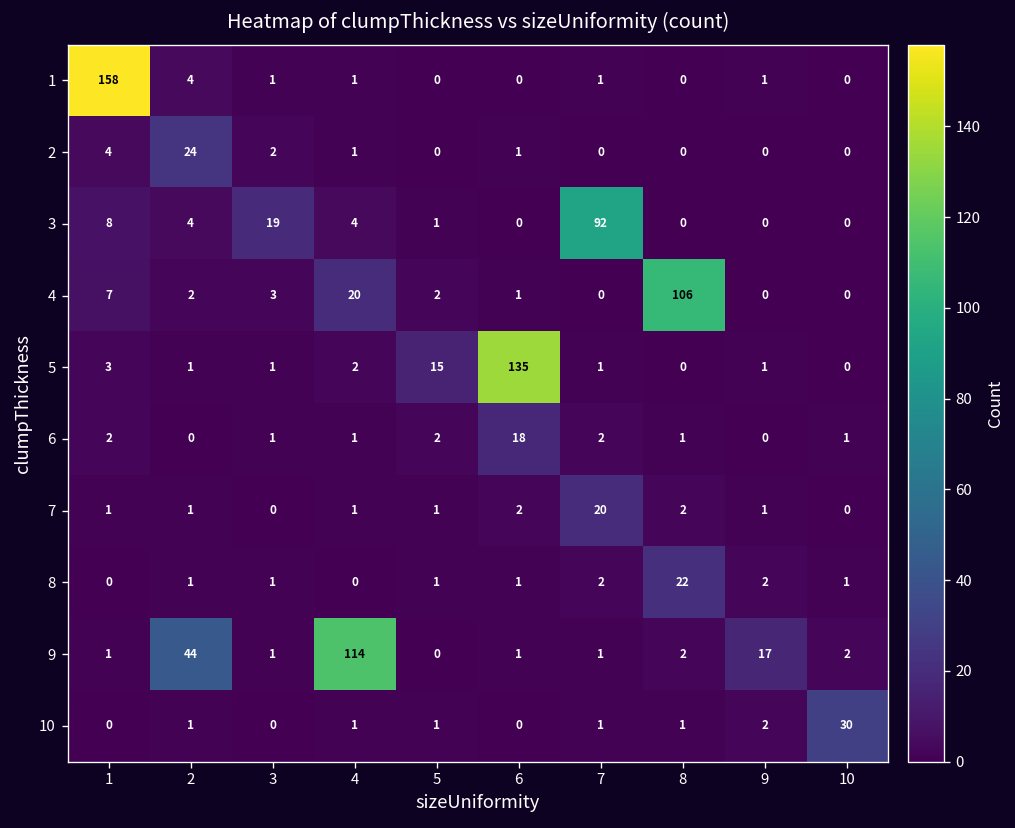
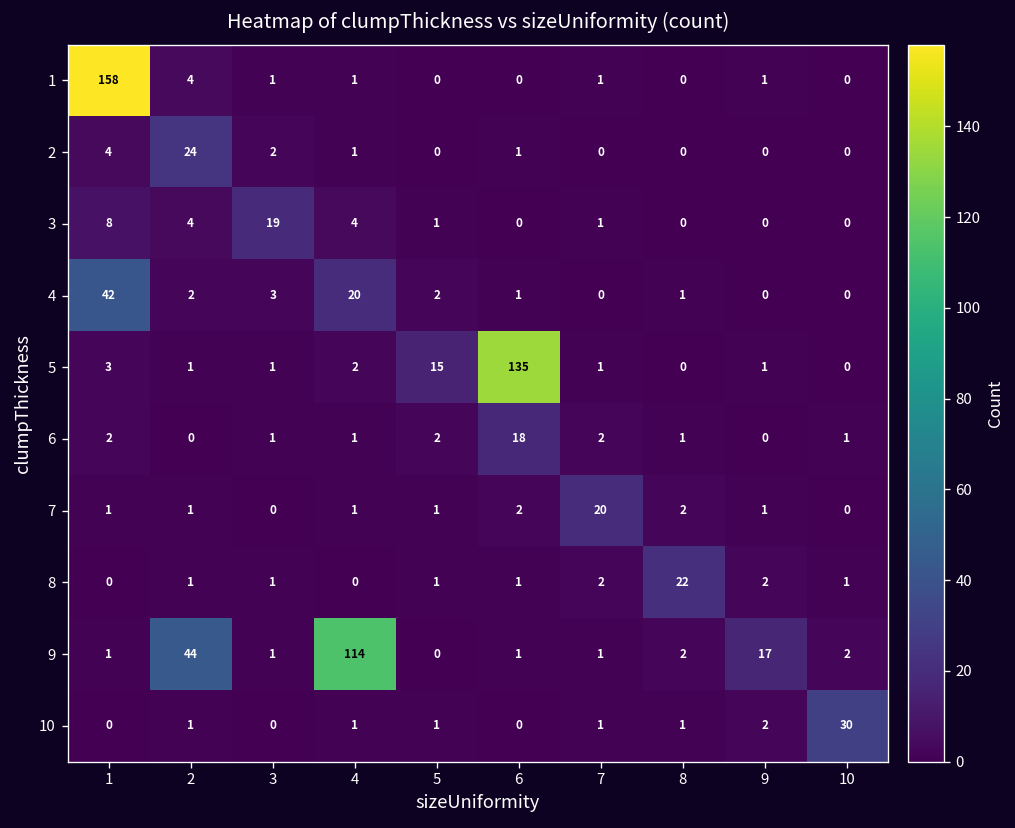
3, 7: 92 -> 1
4, 1: 7 -> 42
4, 8: 106 -> 1
